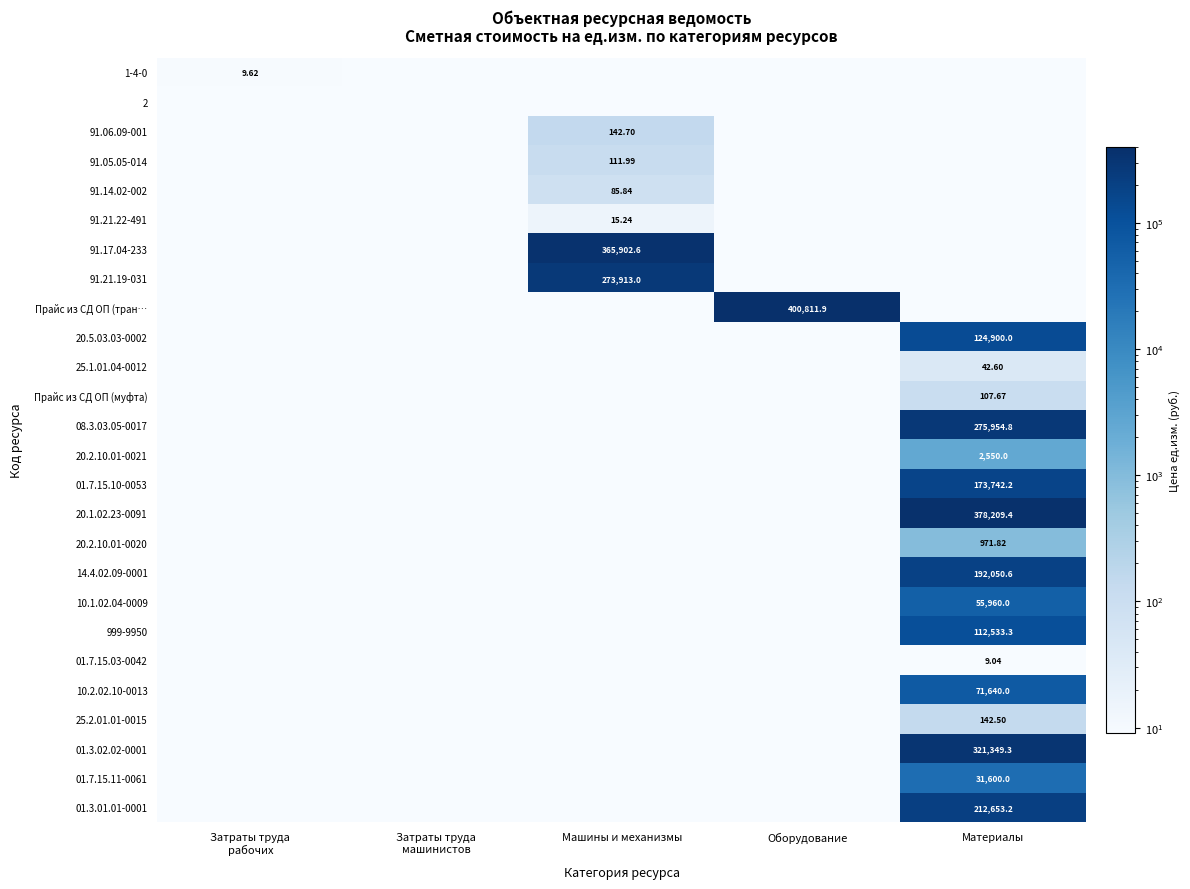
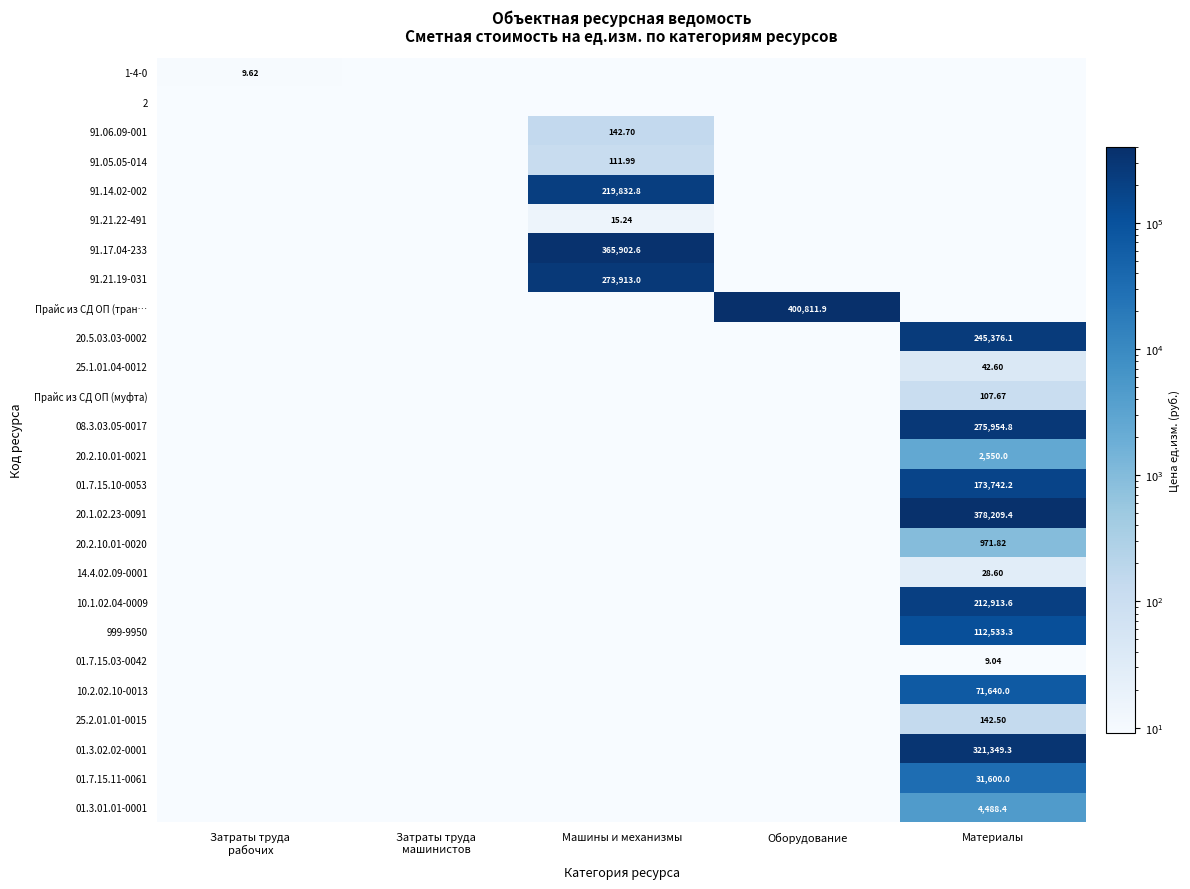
91.14.02-002, Машины и механизмы: 85.84 -> 219,832.8
20.5.03.03-0002, Материалы: 124,900.0 -> 245,376.1
14.4.02.09-0001, Материалы: 192,050.6 -> 28.60
10.1.02.04-0009, Материалы: 55,960.0 -> 212,913.6
01.3.01.01-0001, Материалы: 212,653.2 -> 4,488.4
